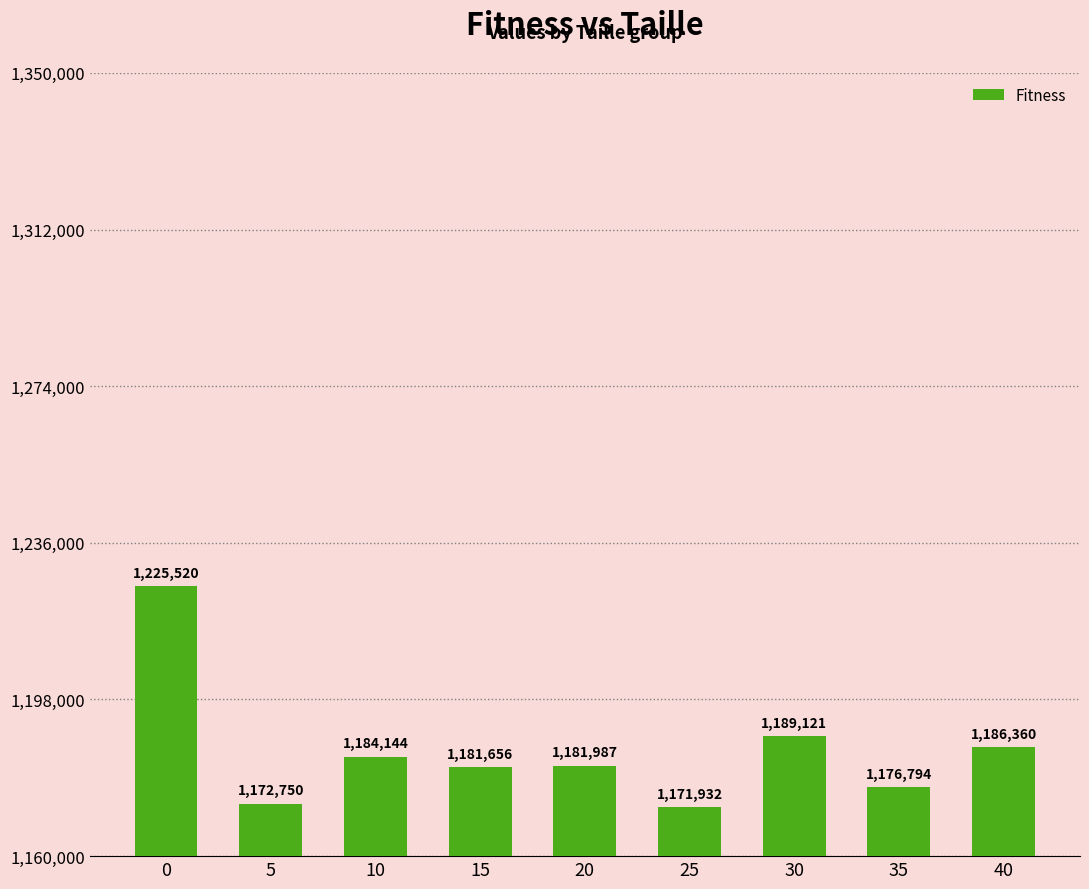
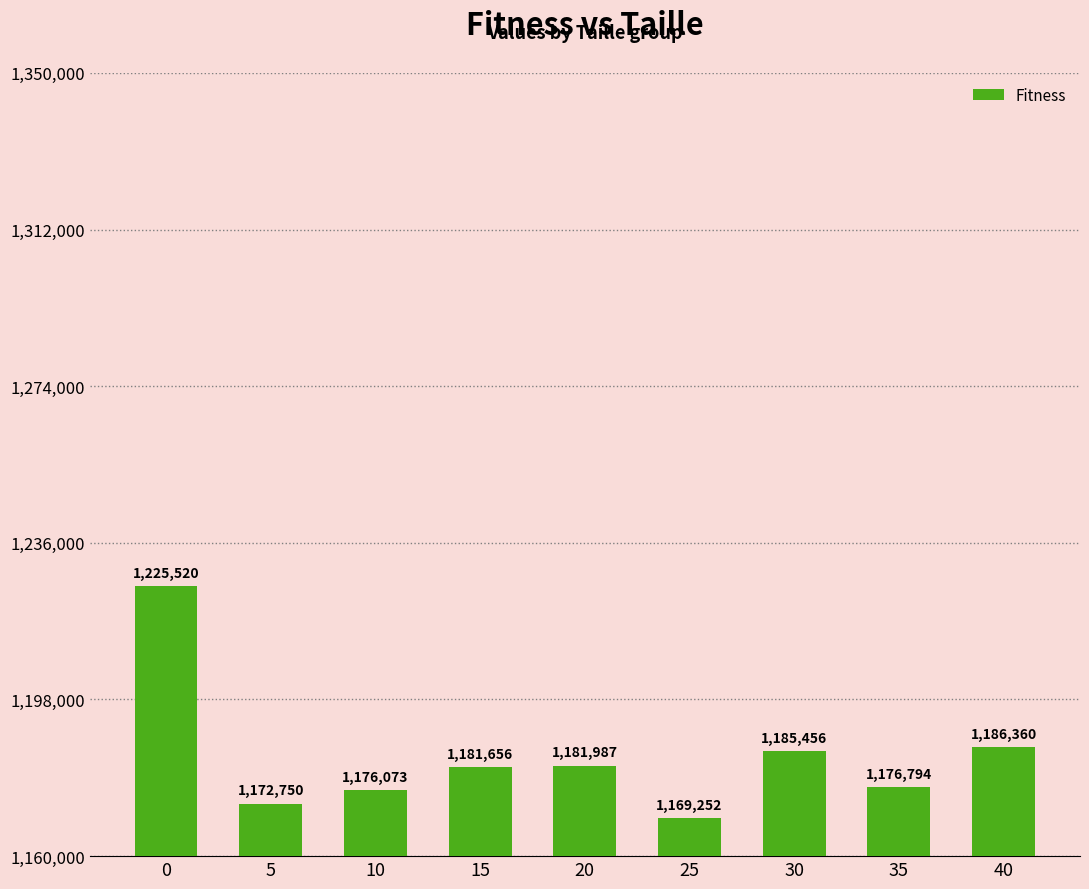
10: 1,184,144 -> 1,176,073
25: 1,171,932 -> 1,169,252
30: 1,189,121 -> 1,185,456
